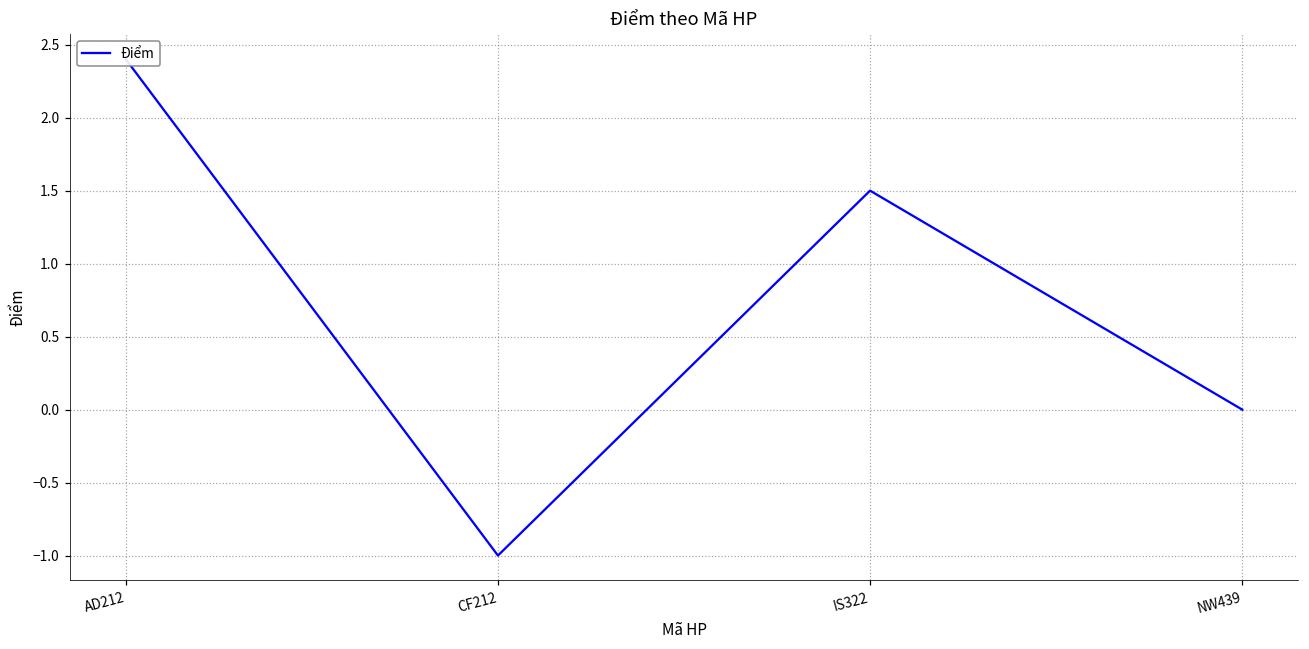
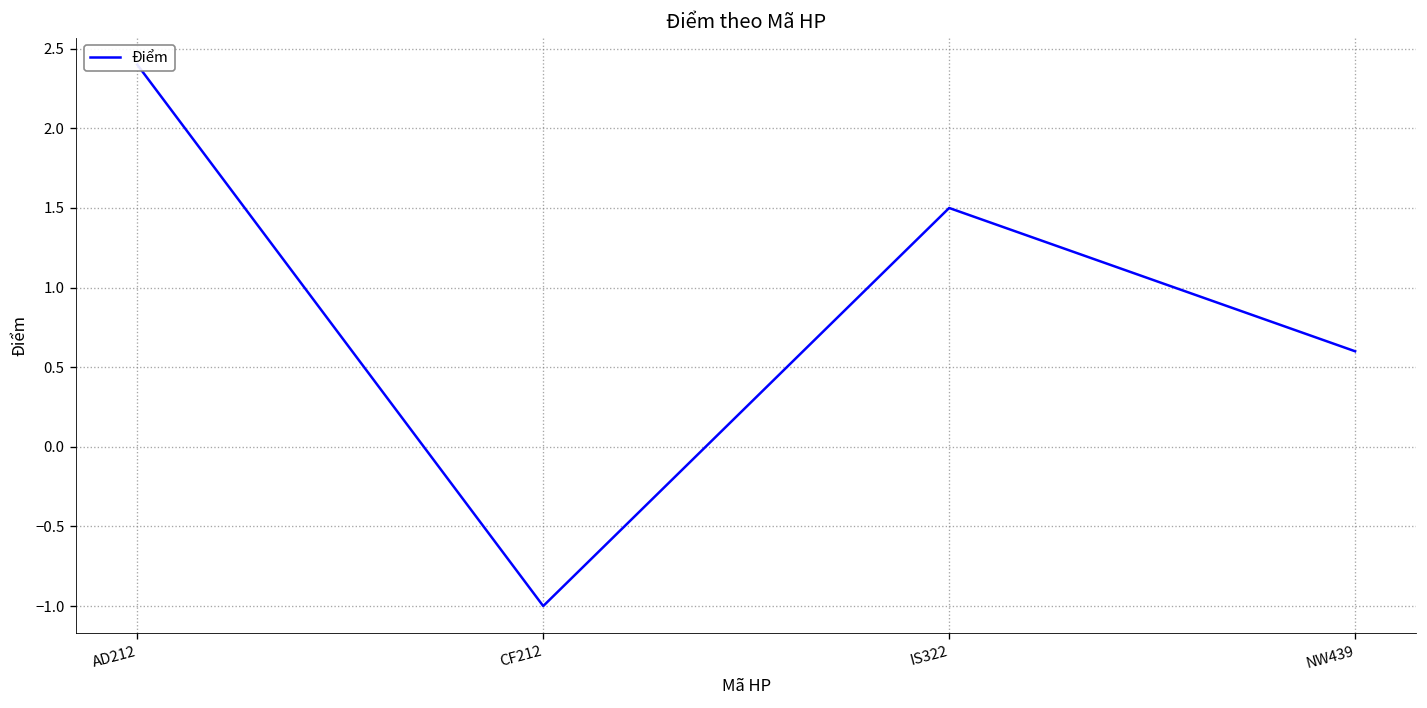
NW439: 0.0 -> 0.6
